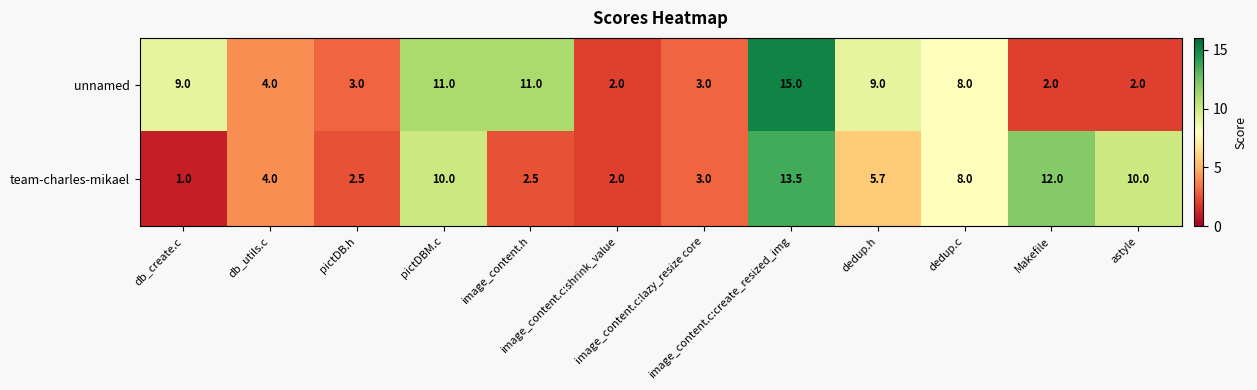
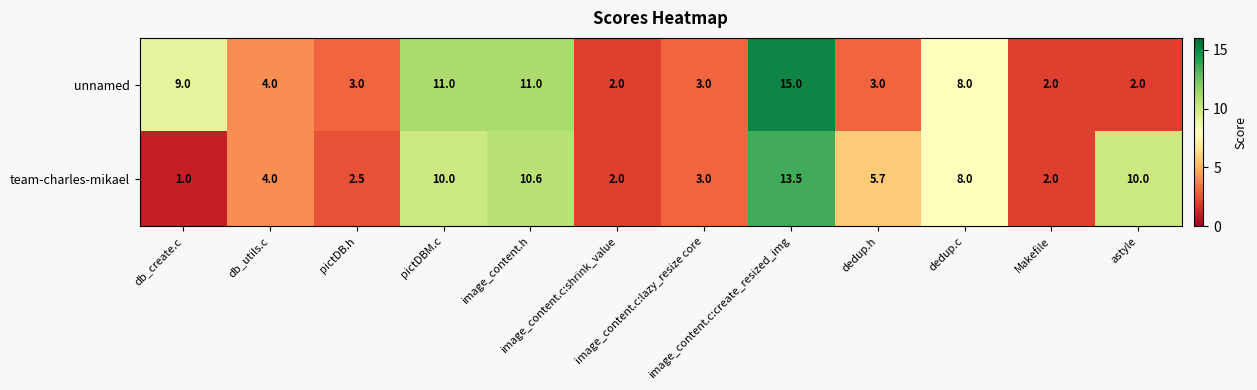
unnamed, dedup.h: 9.0 -> 3.0
team-charles-mikael, image_content.h: 2.5 -> 10.6
team-charles-mikael, Makefile: 12.0 -> 2.0
